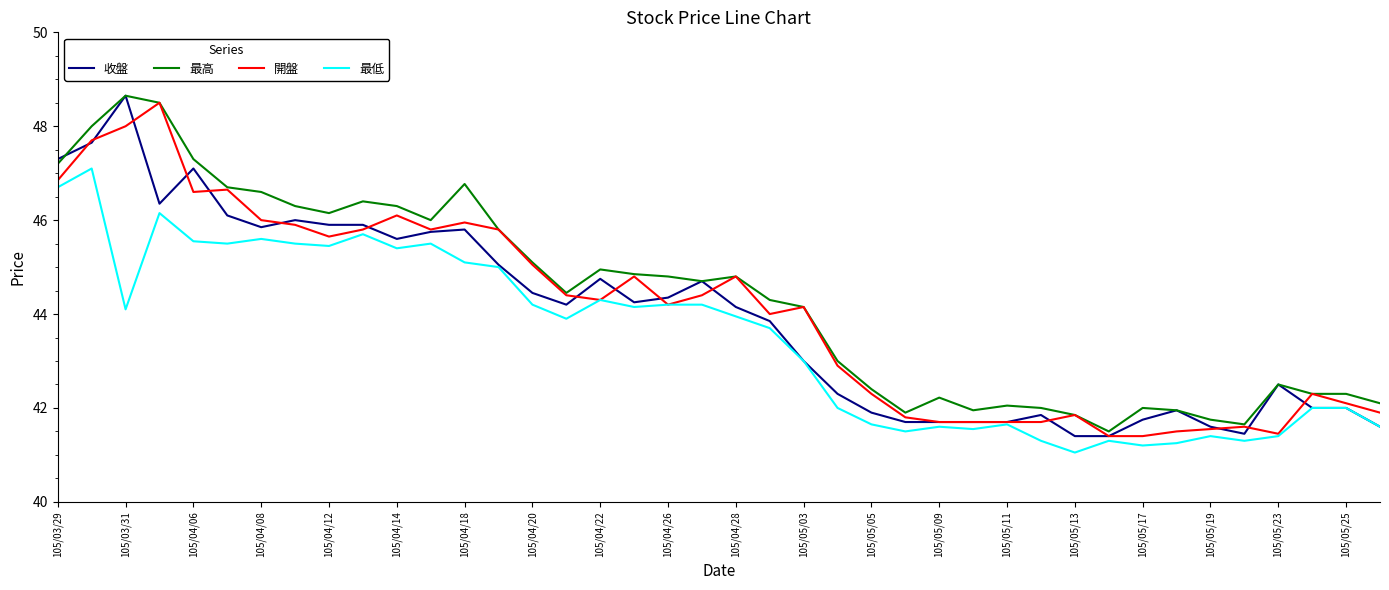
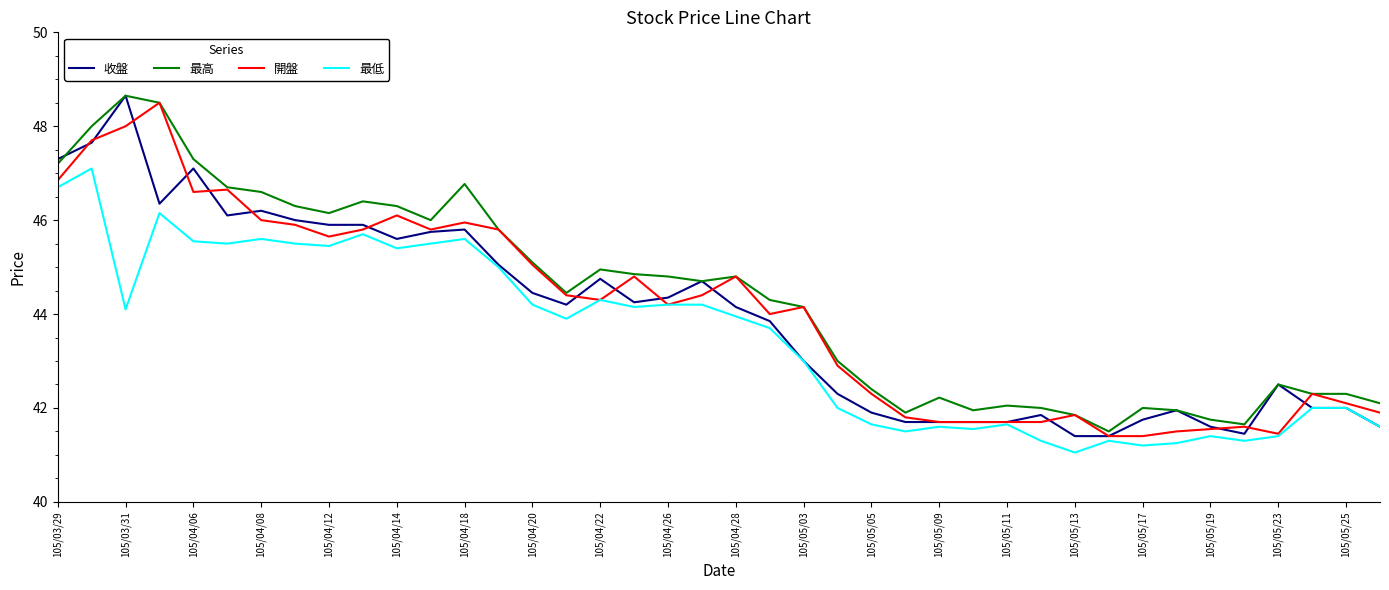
收盤, 105/04/08: 45.9 -> 46.2
最低, 105/04/18: 45.1 -> 45.6
